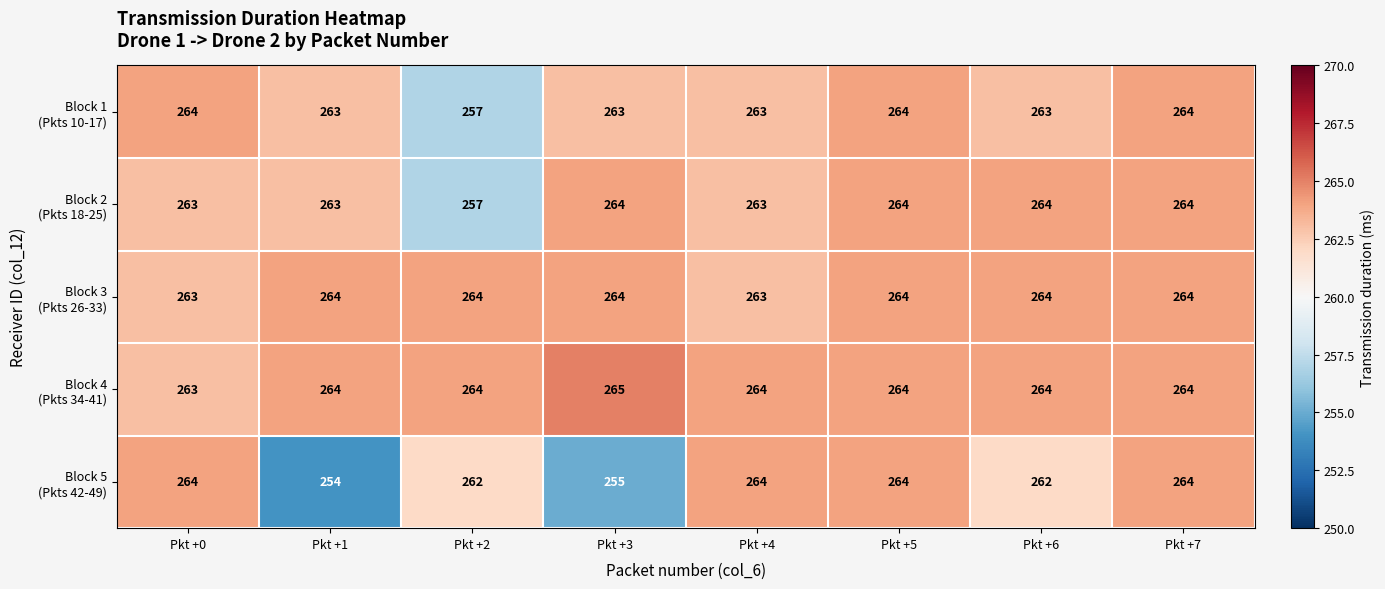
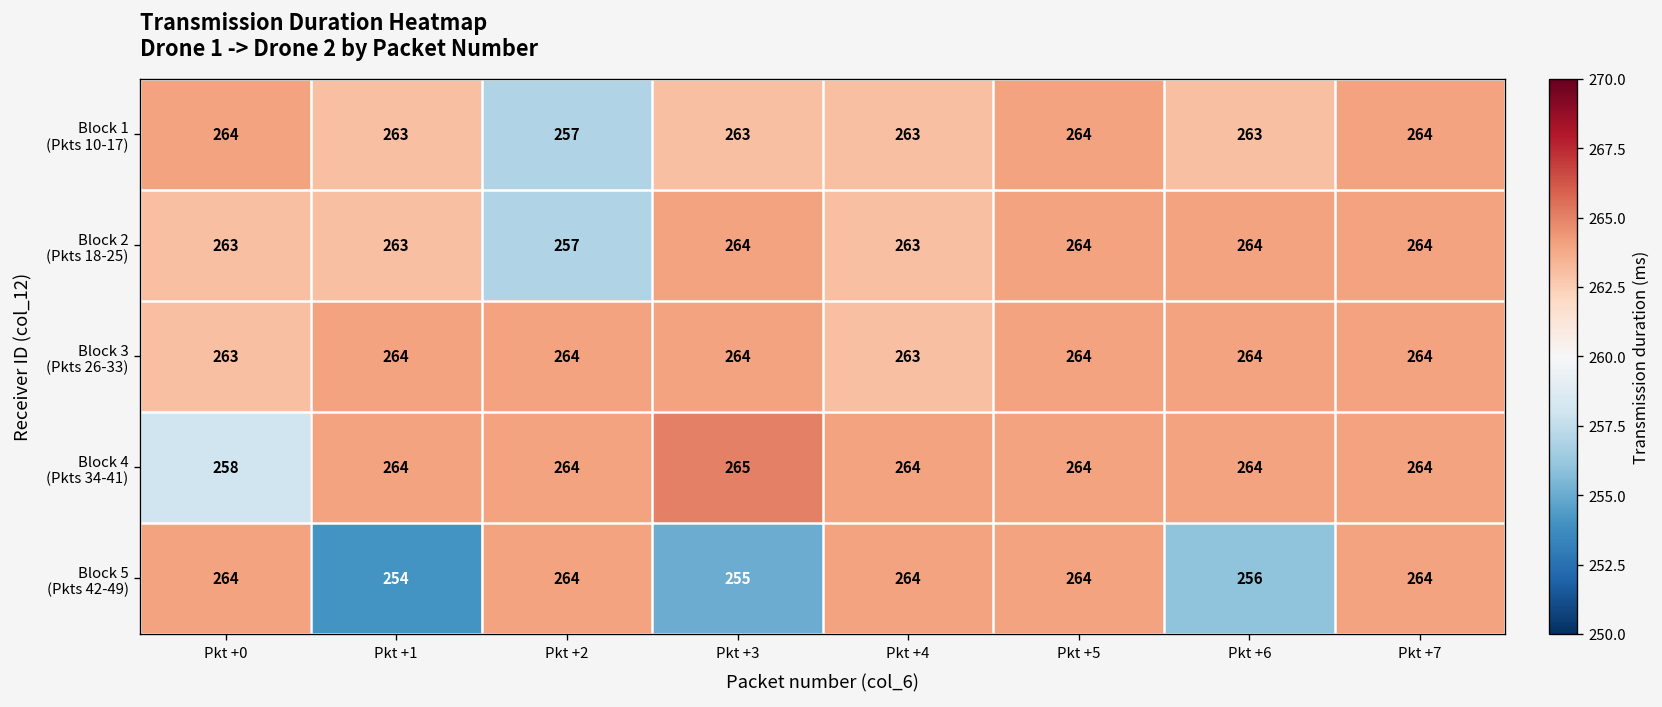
Block 4 (Pkts 34-41), Pkt +0: 263 -> 258
Block 5 (Pkts 42-49), Pkt +2: 262 -> 264
Block 5 (Pkts 42-49), Pkt +6: 262 -> 256
